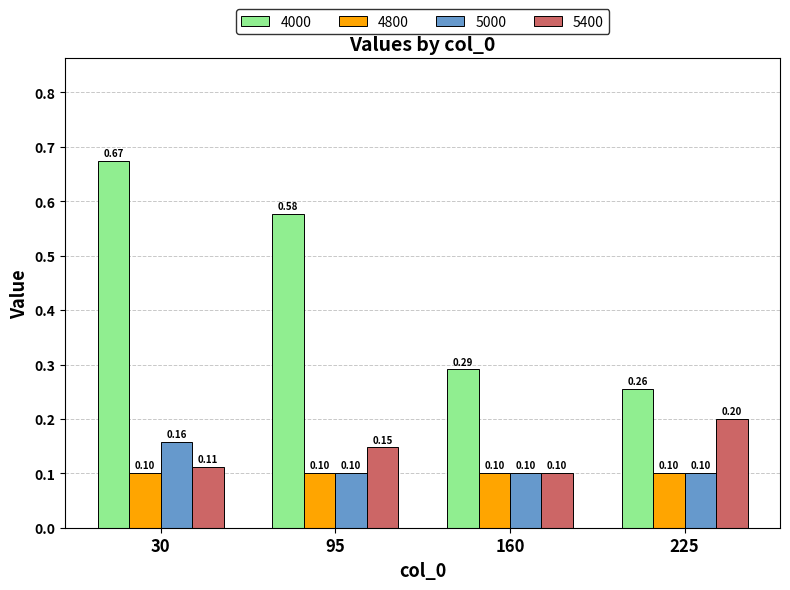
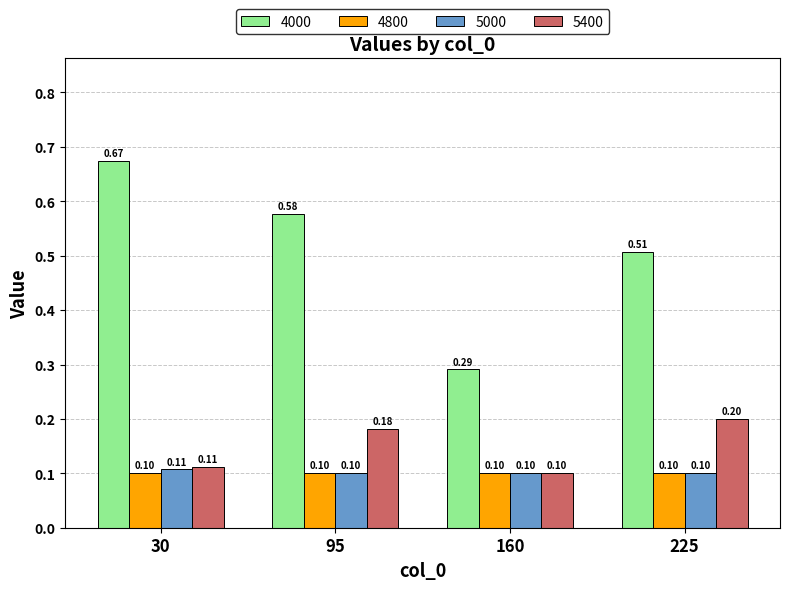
5000, 30: 0.16 -> 0.11
5400, 95: 0.15 -> 0.18
4000, 225: 0.26 -> 0.51
